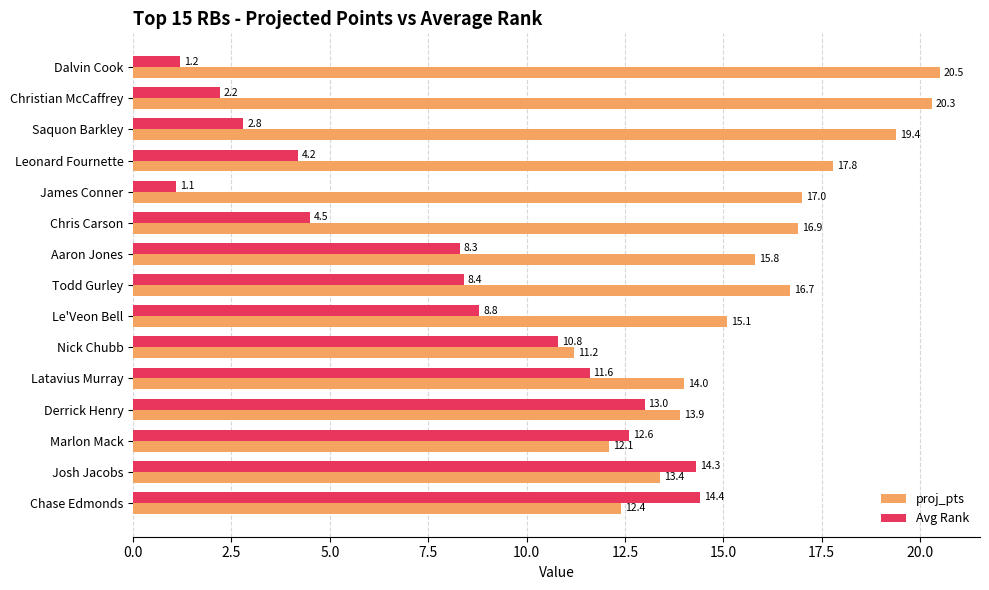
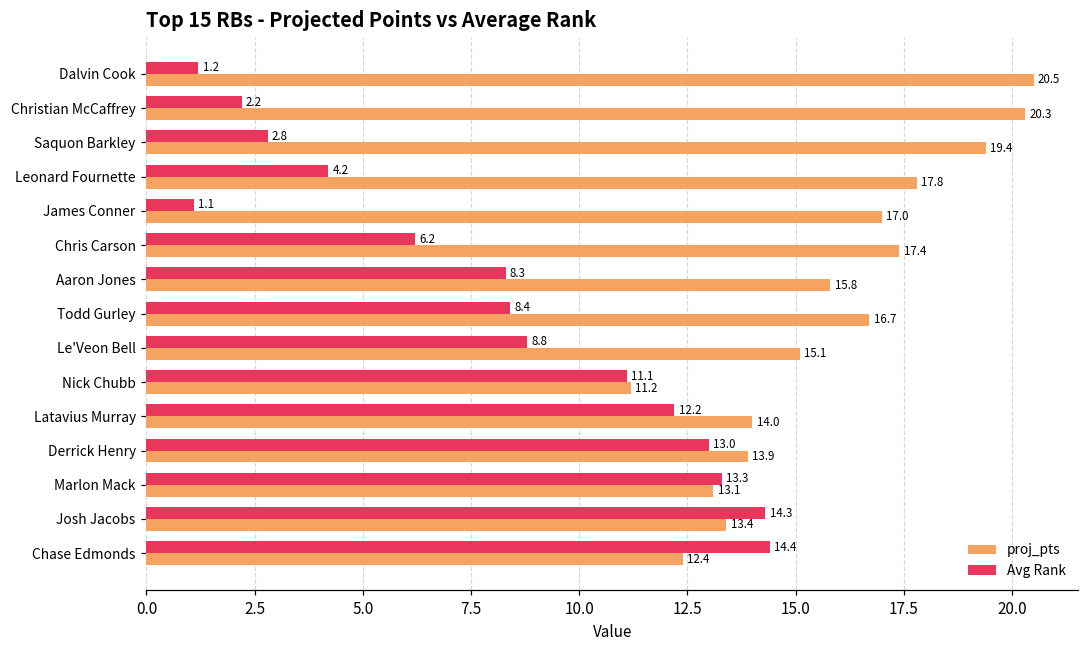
Avg Rank, Chris Carson: 4.5 -> 6.2
proj_pts, Chris Carson: 16.9 -> 17.4
Avg Rank, Nick Chubb: 10.8 -> 11.1
Avg Rank, Latavius Murray: 11.6 -> 12.2
Avg Rank, Marlon Mack: 12.6 -> 13.3
proj_pts, Marlon Mack: 12.1 -> 13.1
